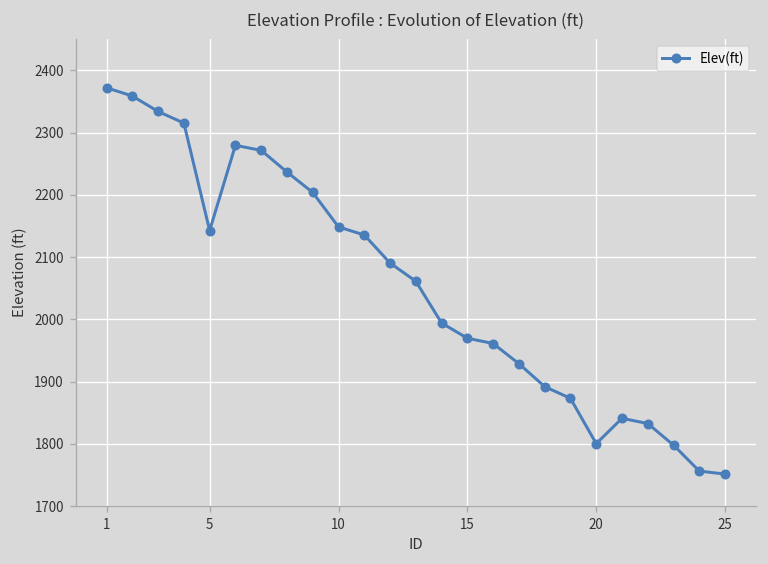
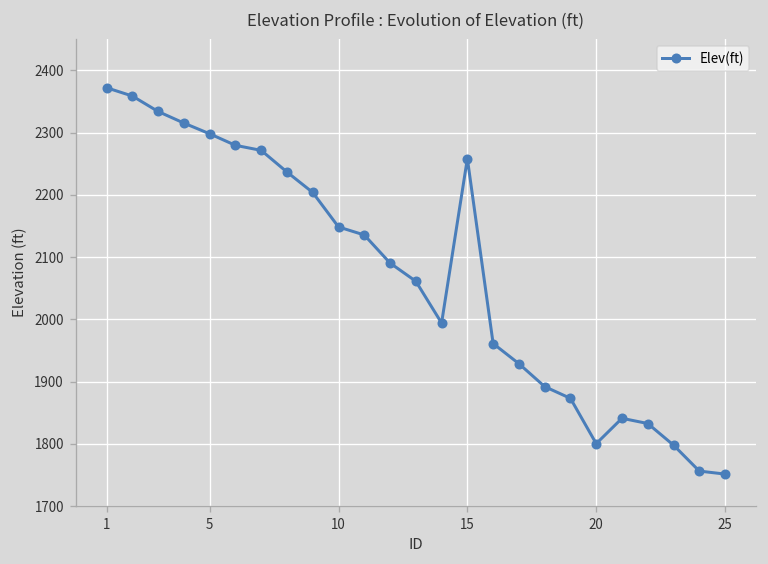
5: 2140 -> 2300
15: 1970 -> 2260
